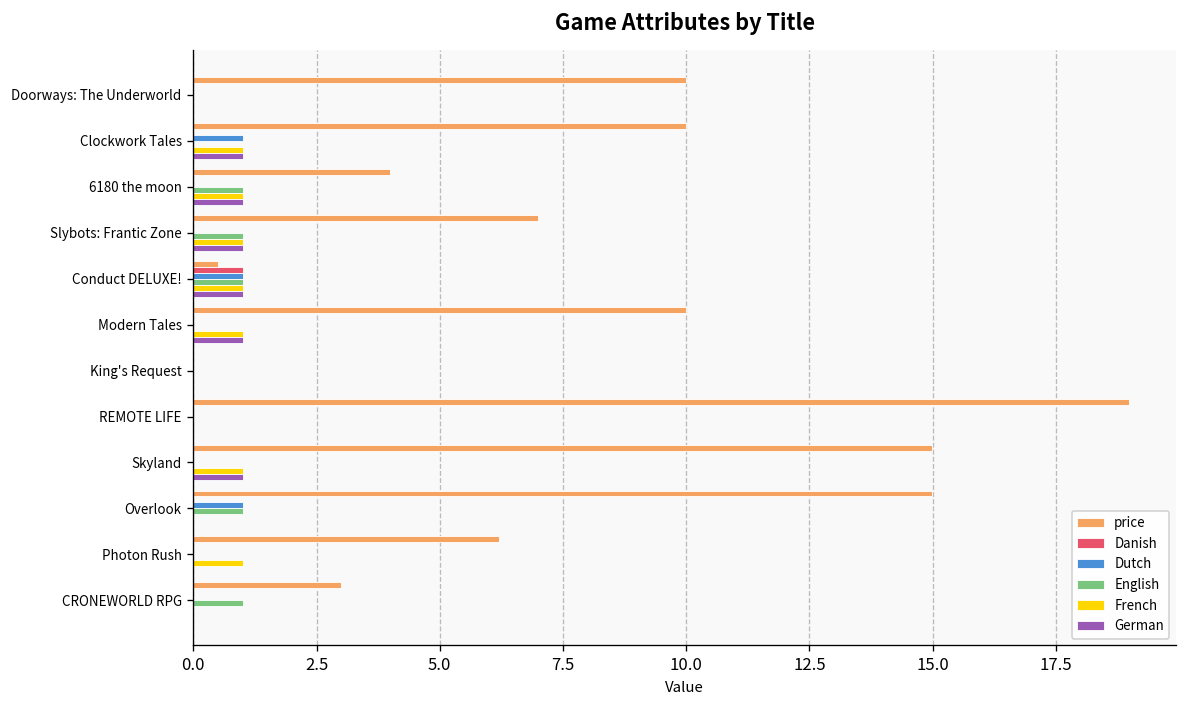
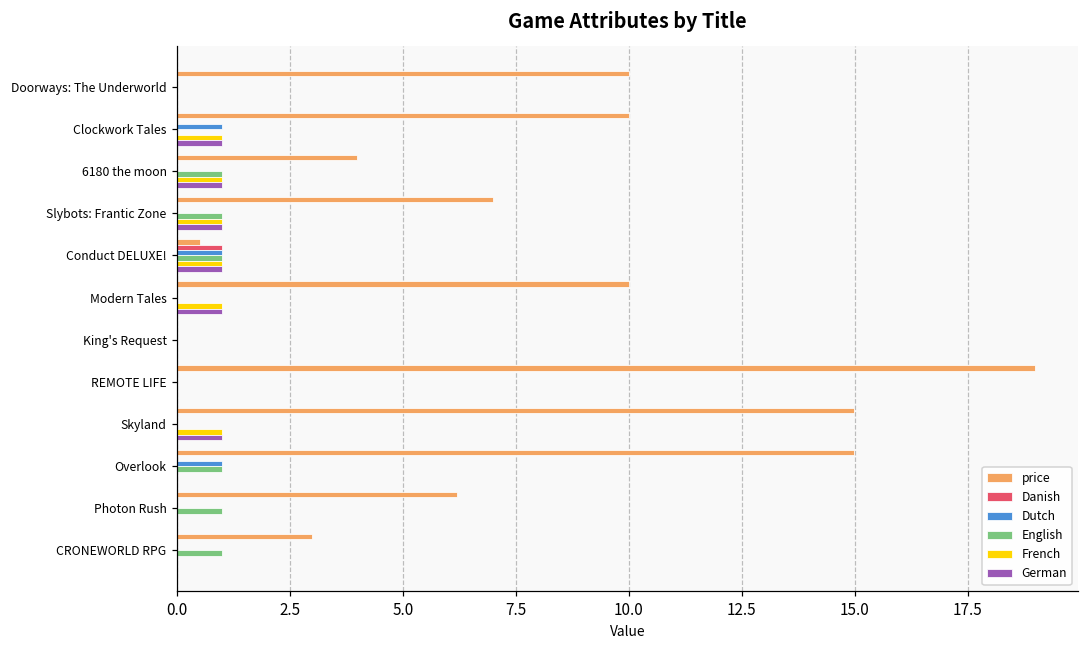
English, Photon Rush: 0 -> 1
French, Photon Rush: 1 -> 0
